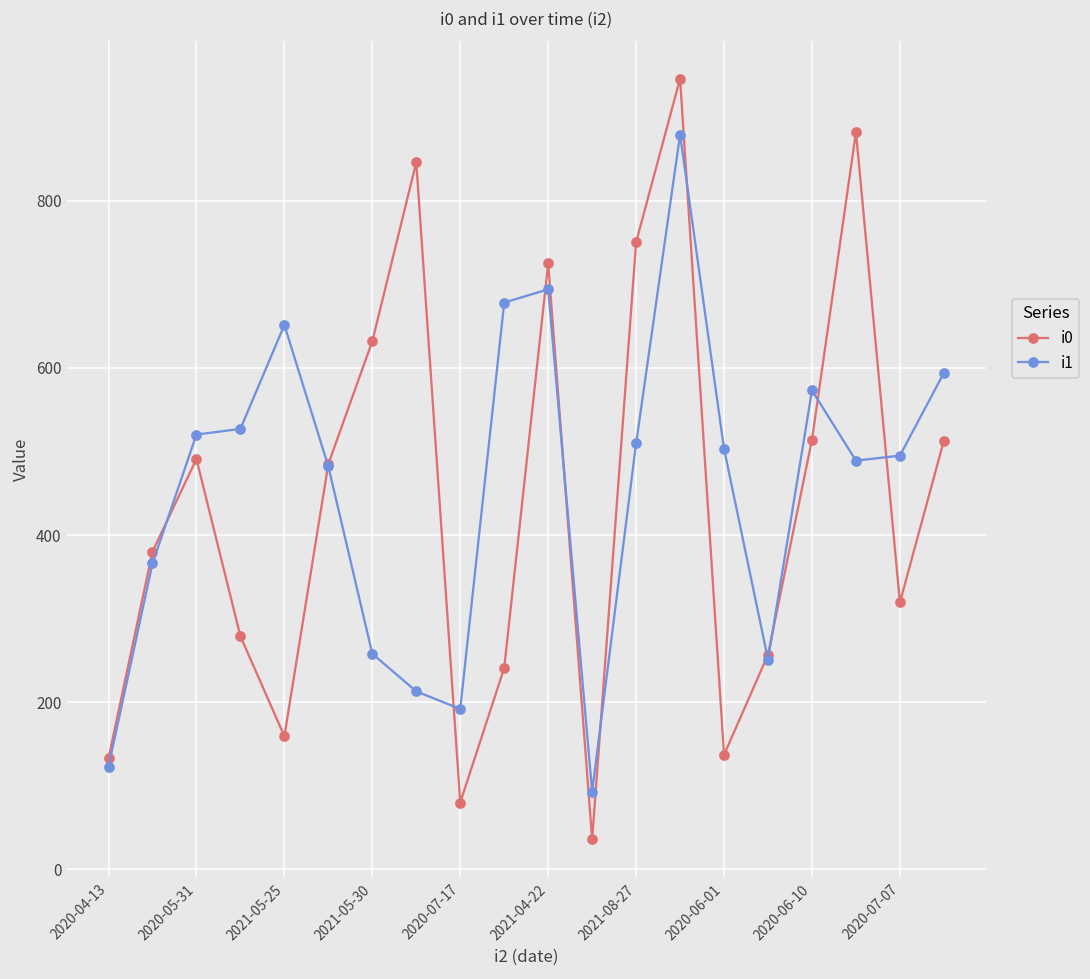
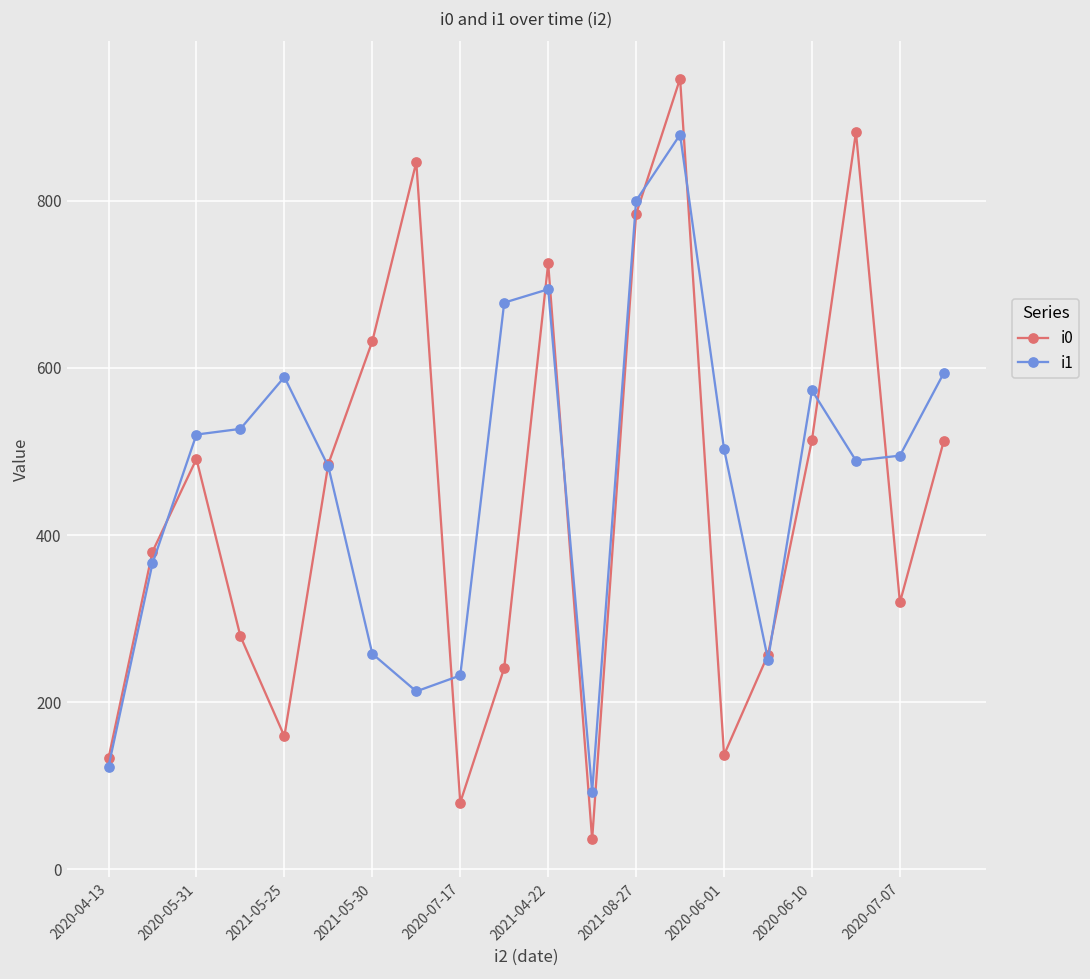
i1, 2021-05-25: 650 -> 590
i1, 2020-07-17: 190 -> 230
i0, 2021-08-27: 750 -> 780
i1, 2021-08-27: 510 -> 800
